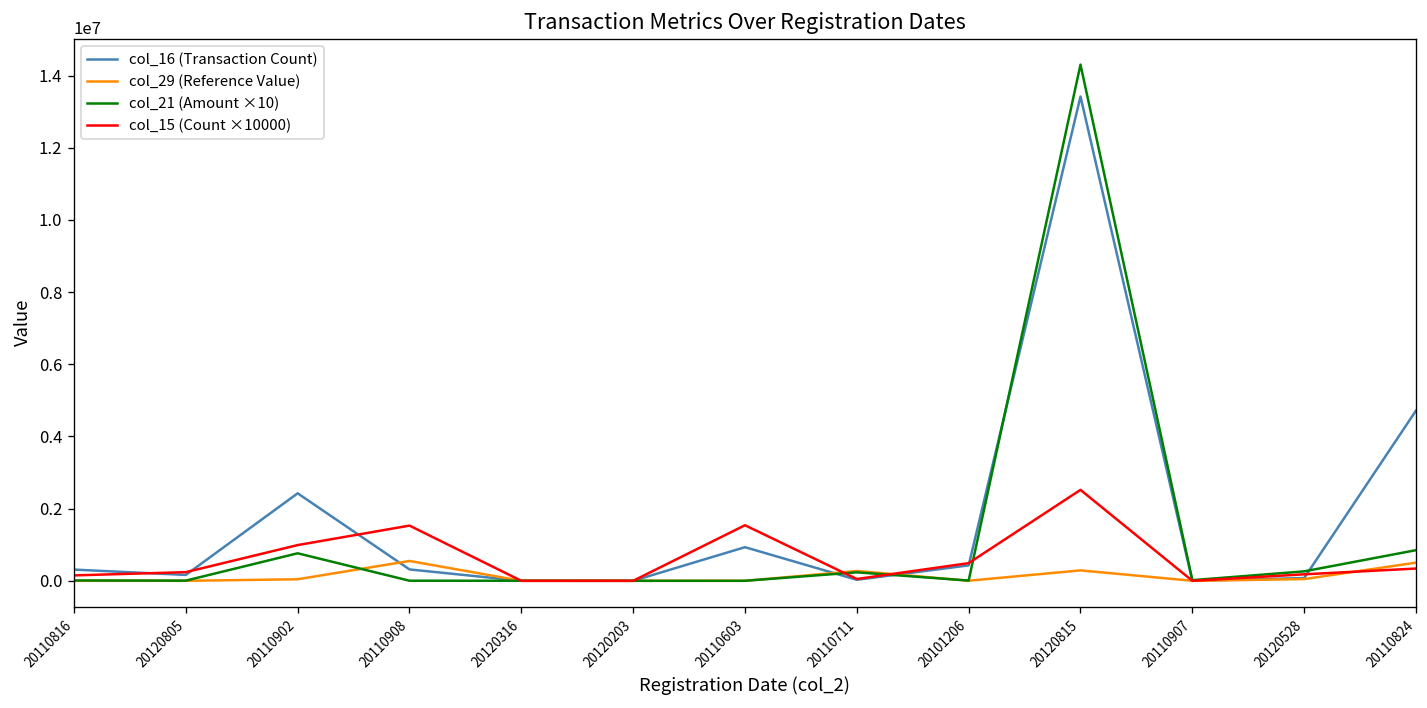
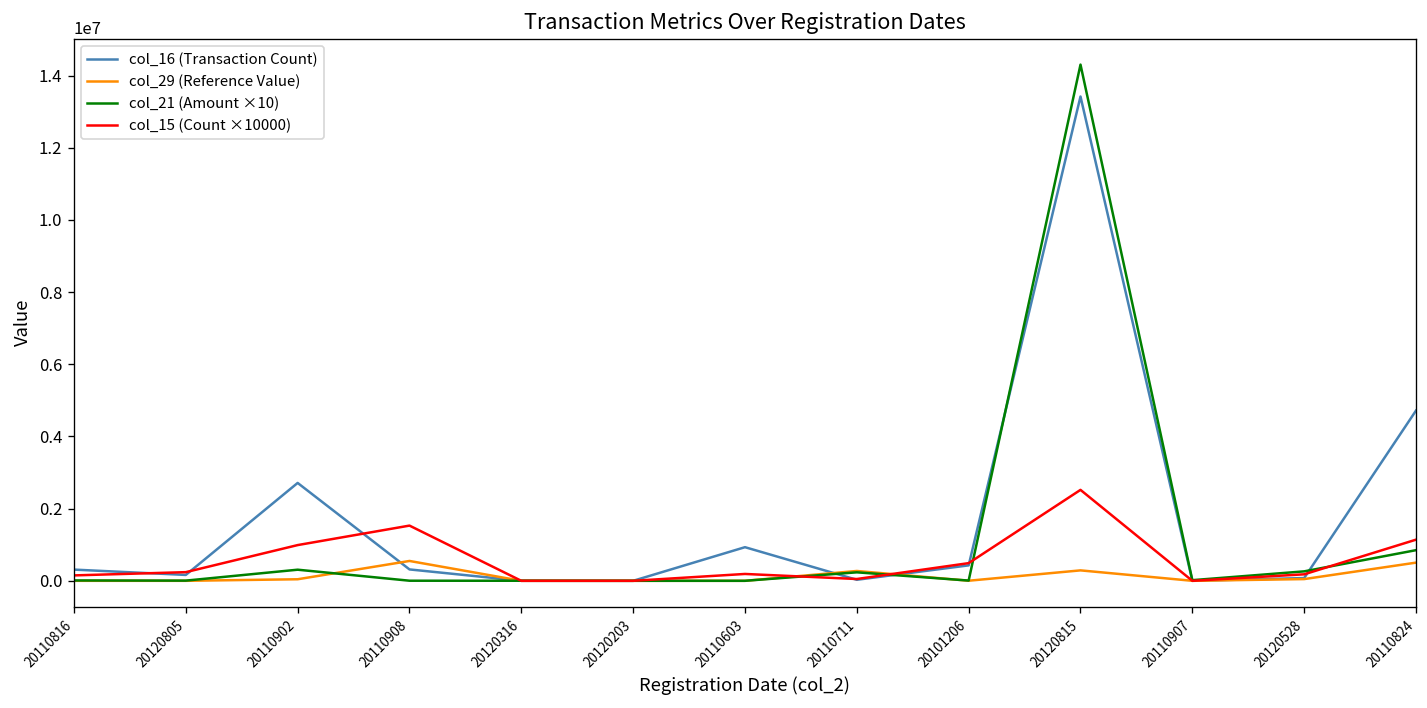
col_16 (Transaction Count), 20110902: 2400000 -> 2700000
col_21 (Amount ×10), 20110902: 800000 -> 300000
col_15 (Count ×10000), 20110603: 1500000 -> 200000
col_15 (Count ×10000), 20110824: 300000 -> 1100000
